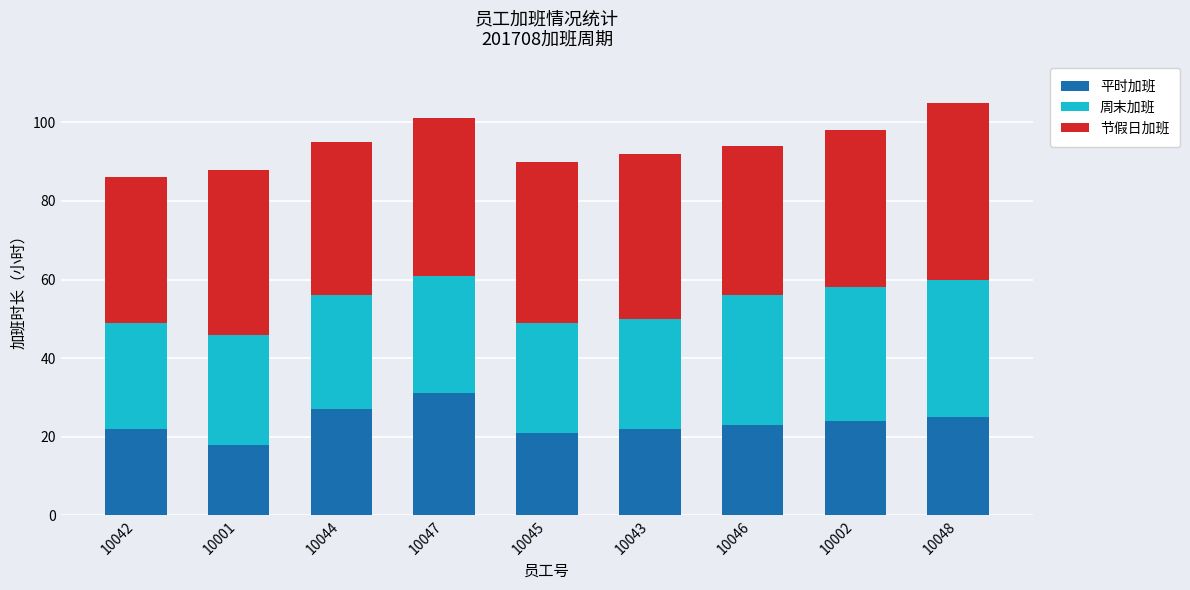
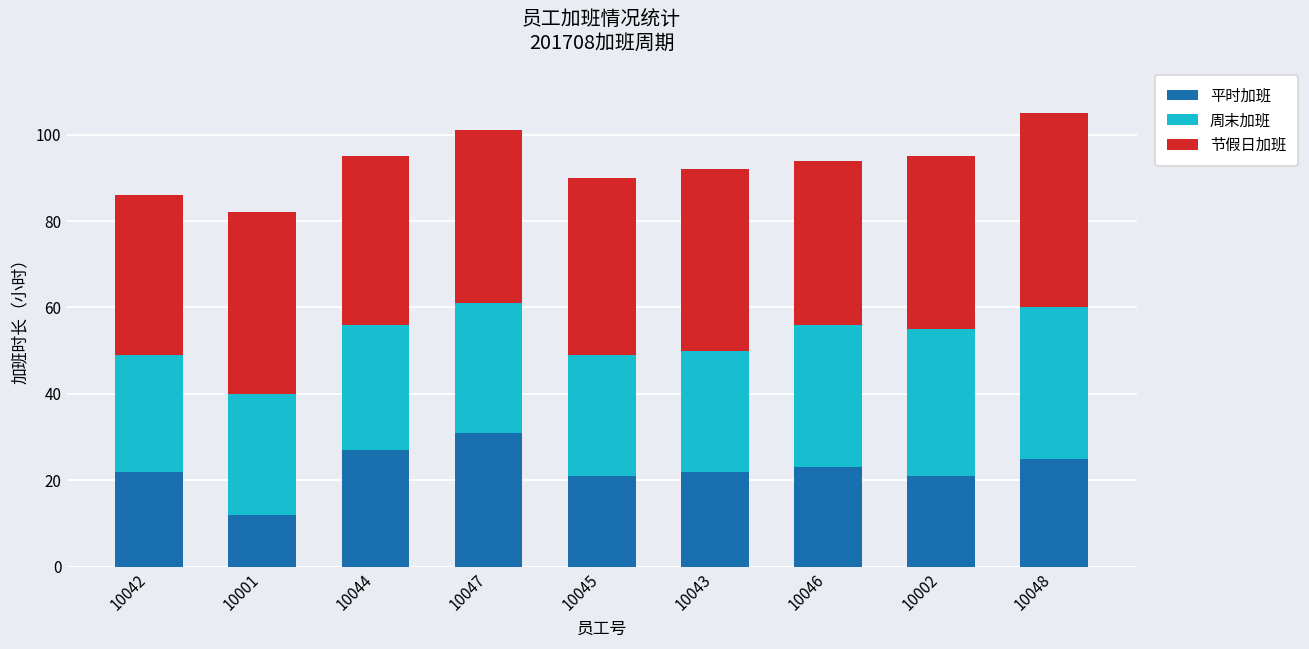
平时加班, 10001: 18 -> 12
平时加班, 10002: 24 -> 21
